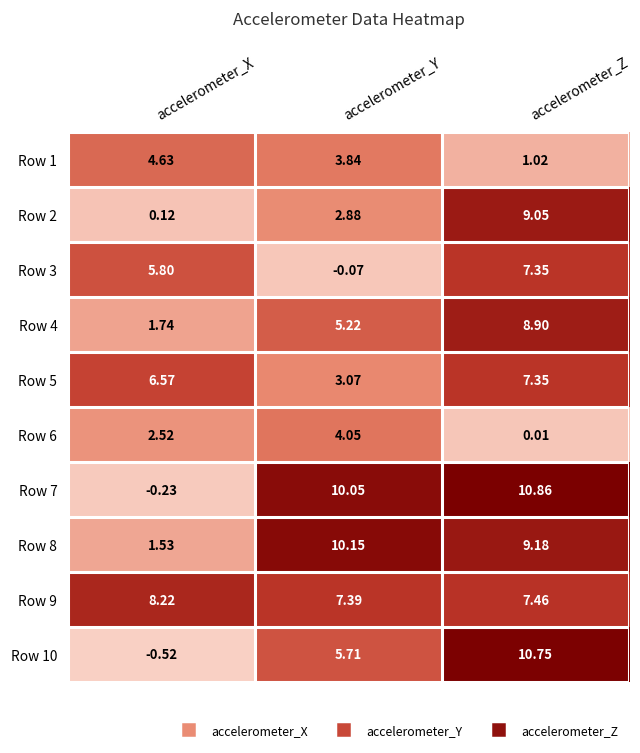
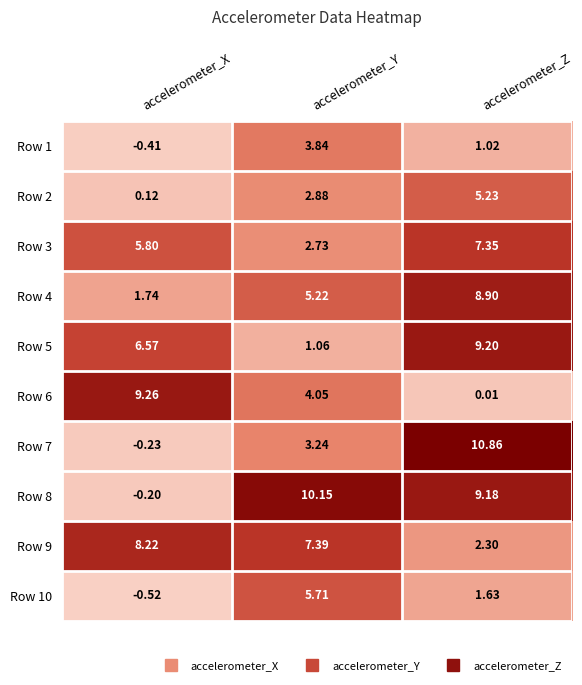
Row 1, accelerometer_X: 4.63 -> -0.41
Row 2, accelerometer_Z: 9.05 -> 5.23
Row 3, accelerometer_Y: -0.07 -> 2.73
Row 5, accelerometer_Y: 3.07 -> 1.06
Row 5, accelerometer_Z: 7.35 -> 9.20
Row 6, accelerometer_X: 2.52 -> 9.26
Row 7, accelerometer_Y: 10.05 -> 3.24
Row 8, accelerometer_X: 1.53 -> -0.20
Row 9, accelerometer_Z: 7.46 -> 2.30
Row 10, accelerometer_Z: 10.75 -> 1.63
